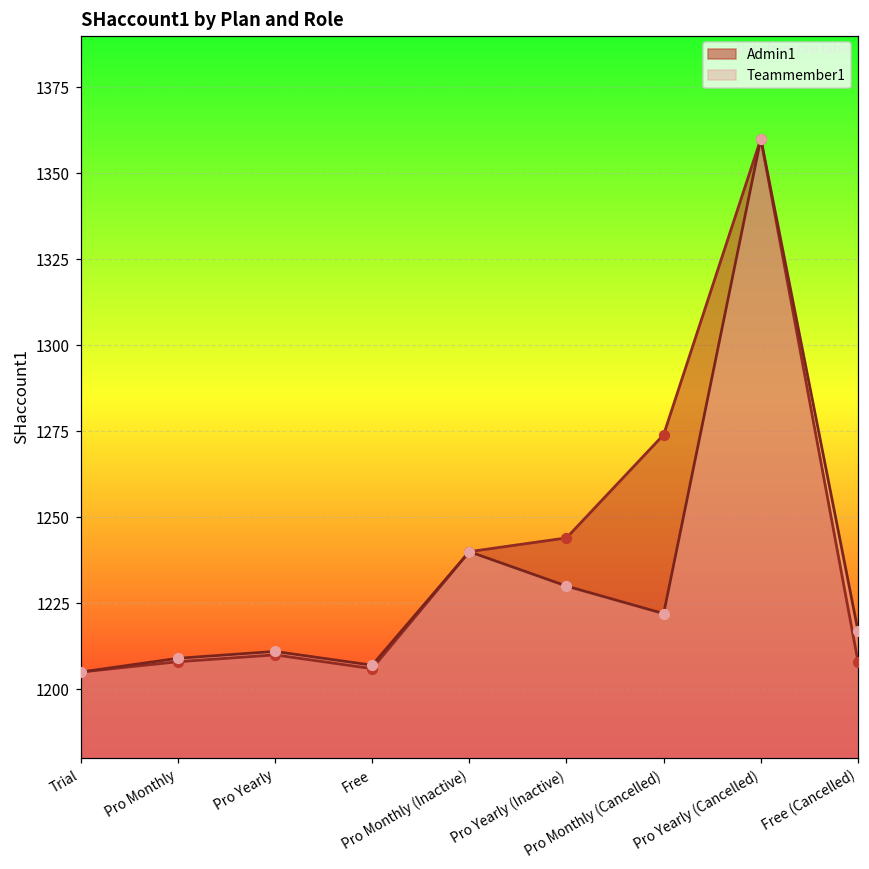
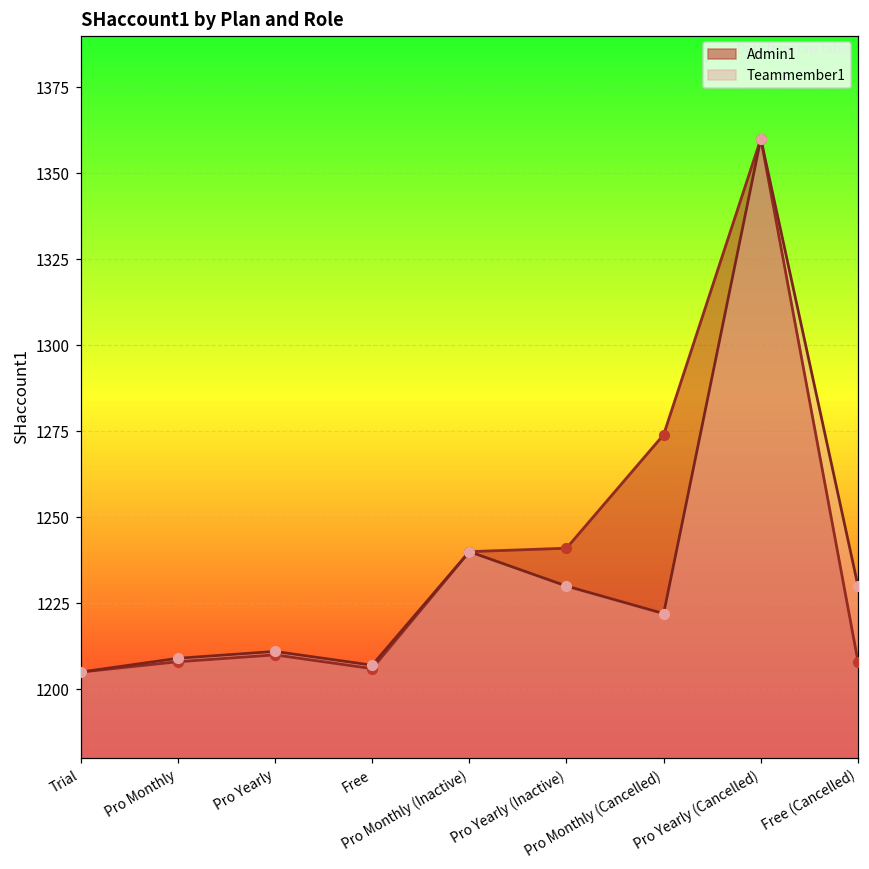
Admin1, Pro Yearly (Inactive): 1244 -> 1241
Teammember1, Free (Cancelled): 1217 -> 1230
